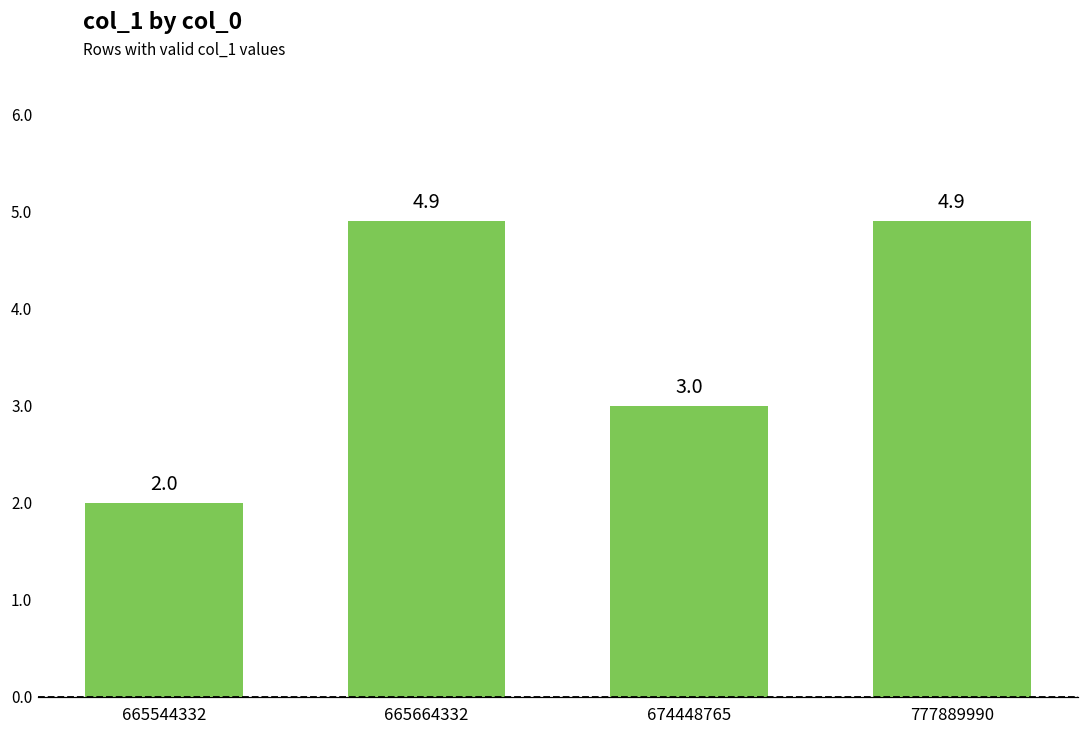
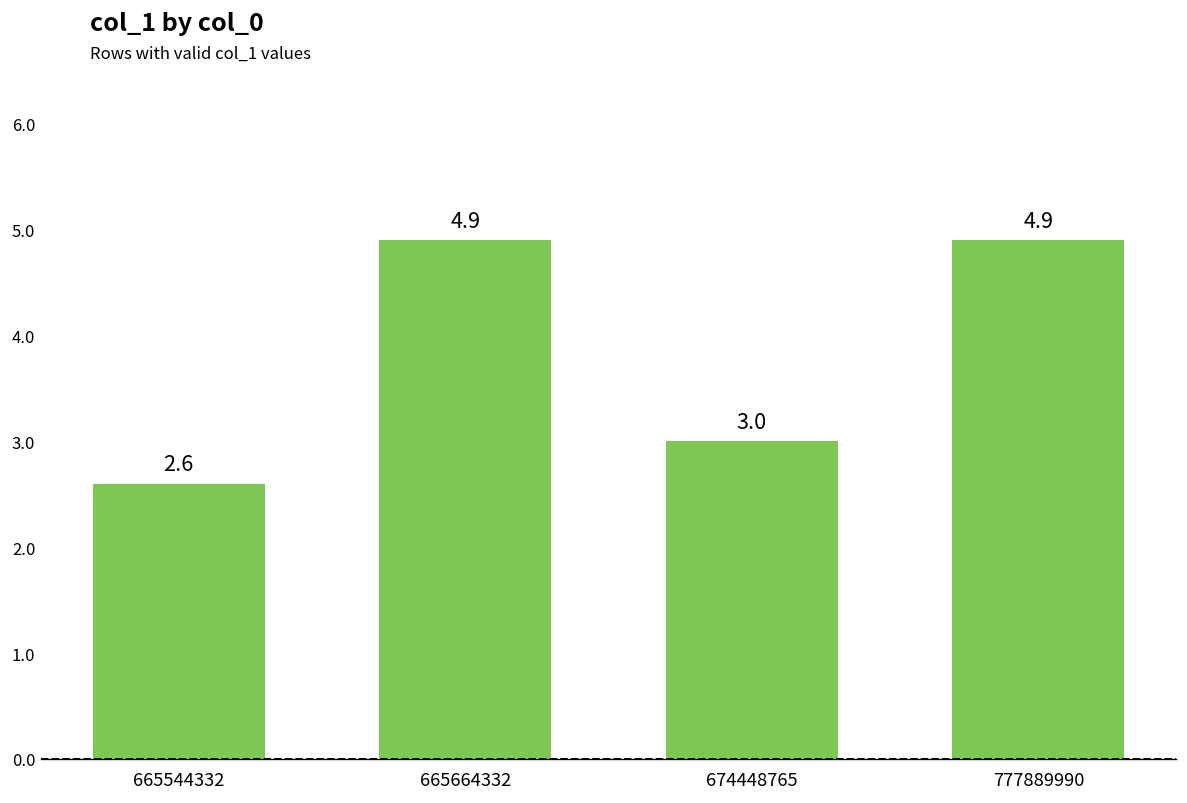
665544332: 2.0 -> 2.6
